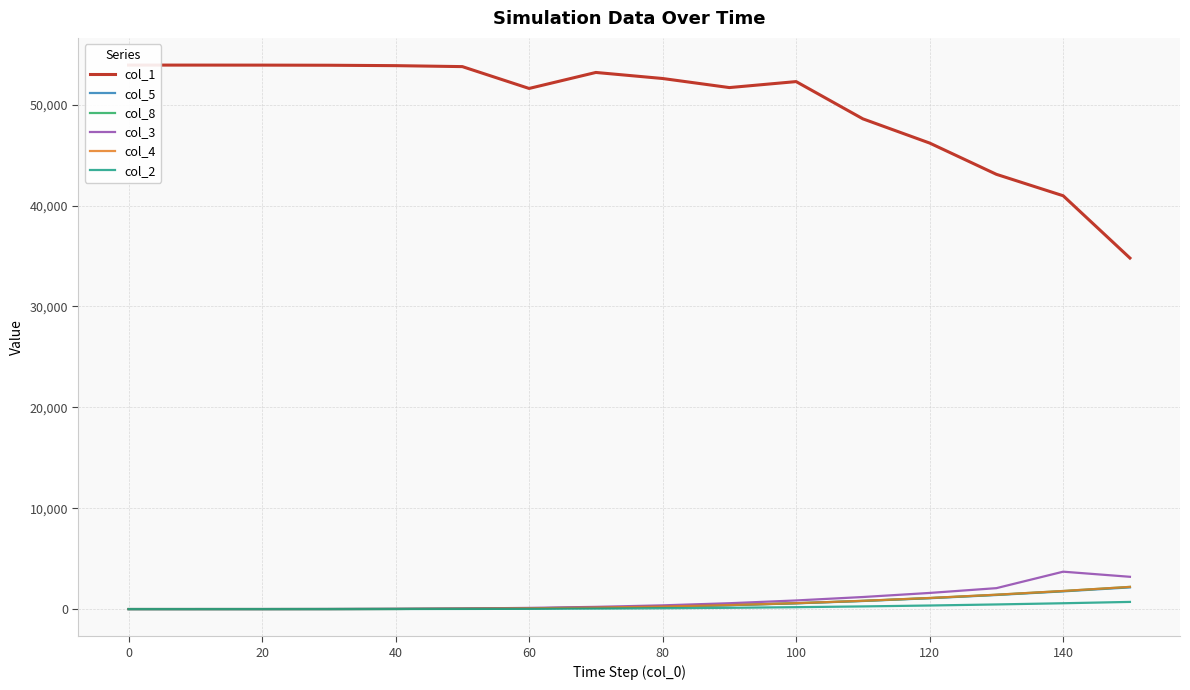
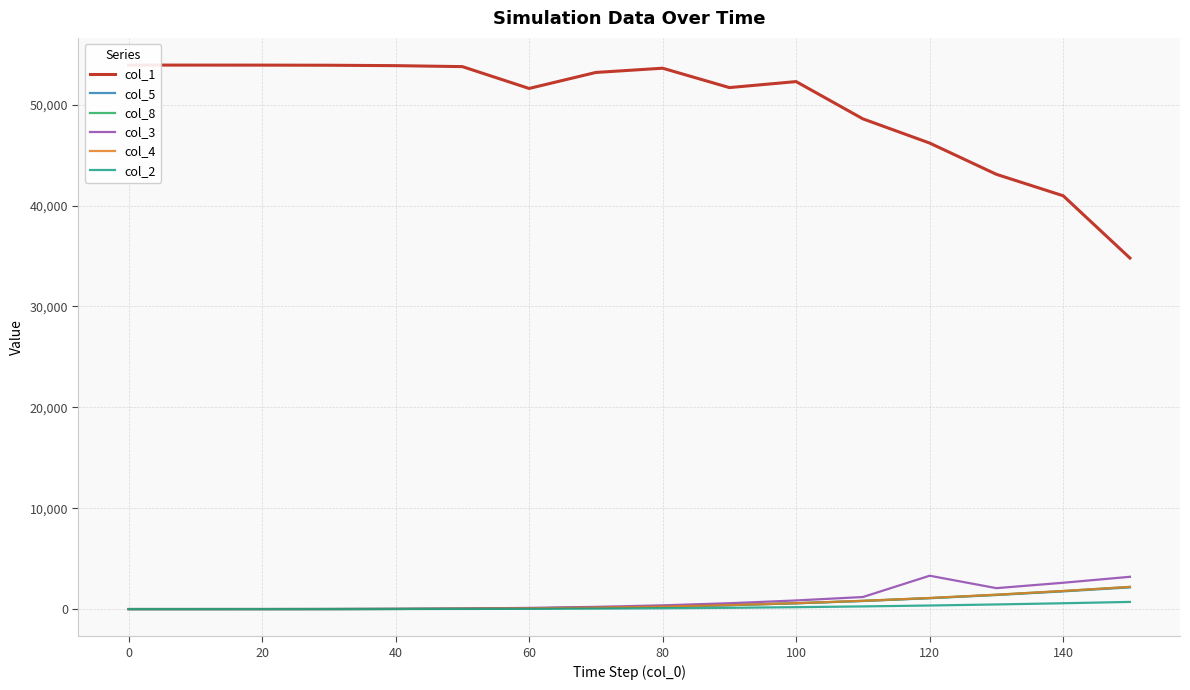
col_1, 80: 52,600 -> 53,600
col_3, 120: 1,600 -> 3,300
col_3, 140: 3,700 -> 2,600
